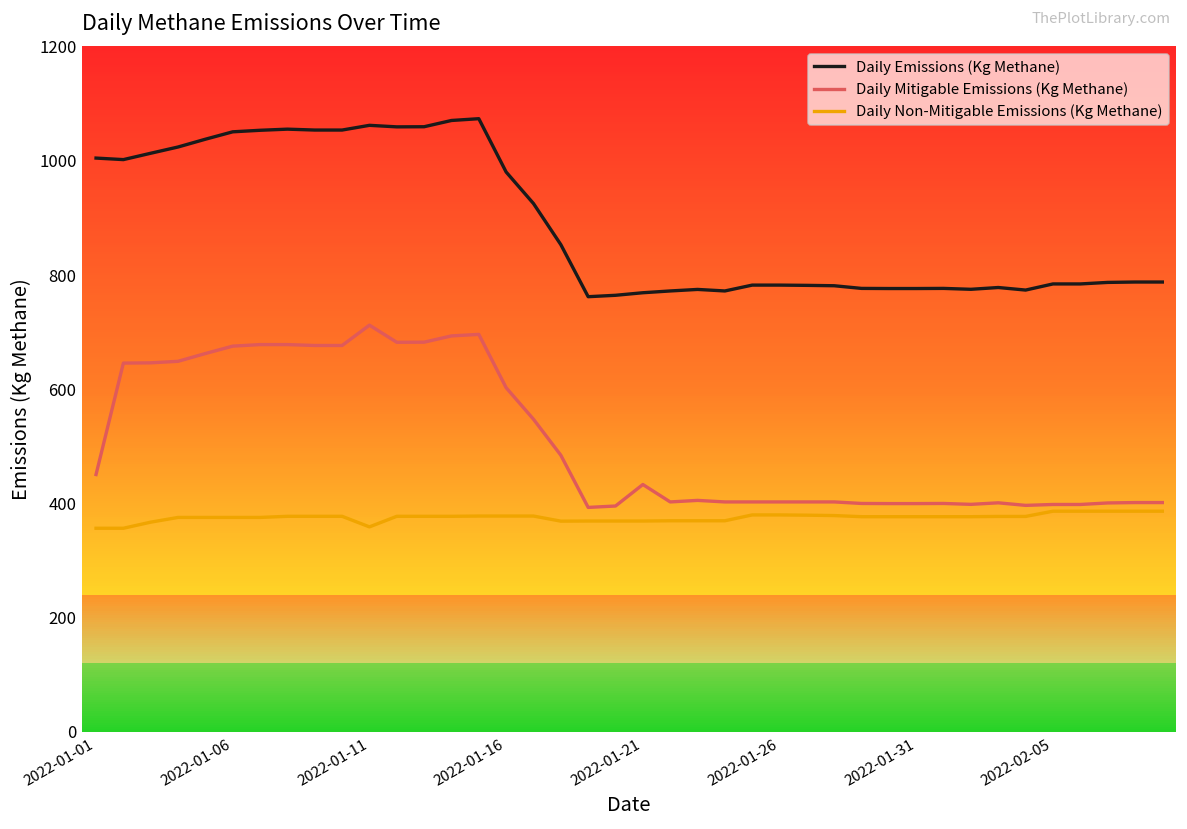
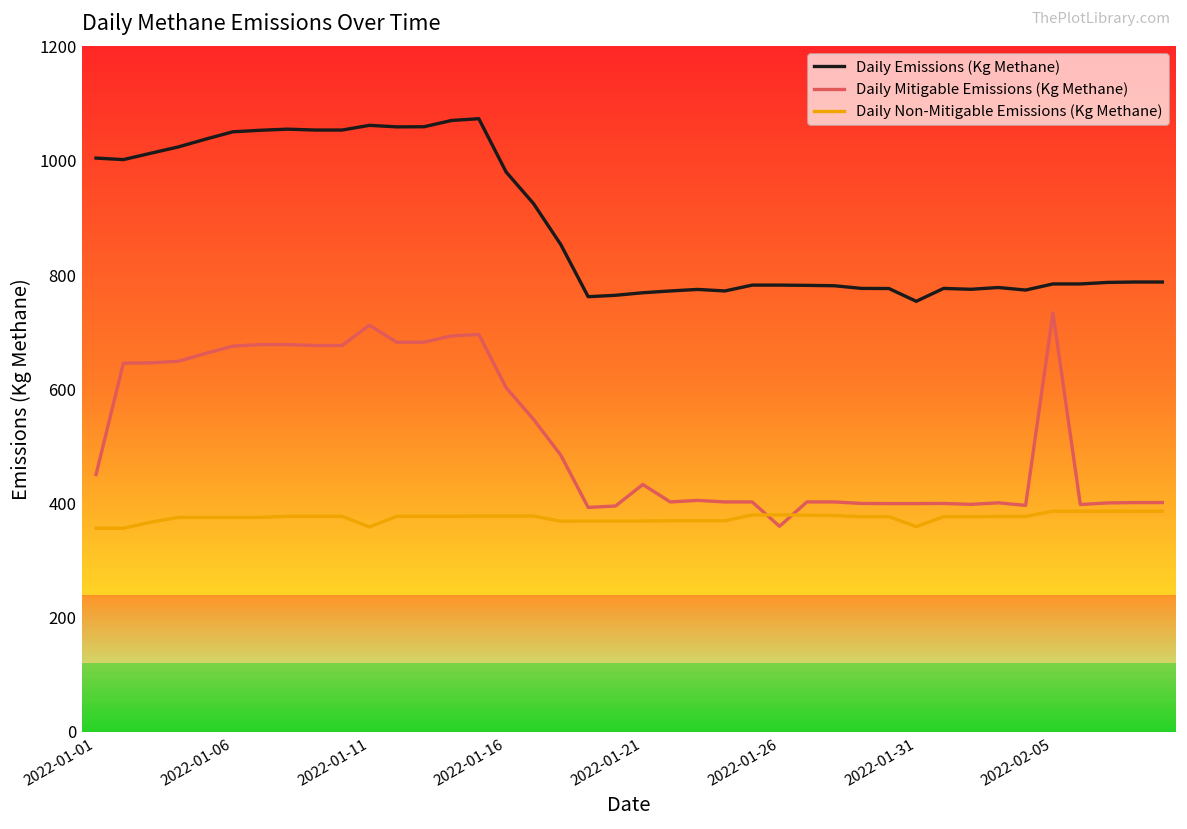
Daily Mitigable Emissions (Kg Methane), 2022-01-26: 400 -> 360
Daily Emissions (Kg Methane), 2022-01-31: 780 -> 750
Daily Non-Mitigable Emissions (Kg Methane), 2022-01-31: 380 -> 360
Daily Mitigable Emissions (Kg Methane), 2022-02-05: 400 -> 730
